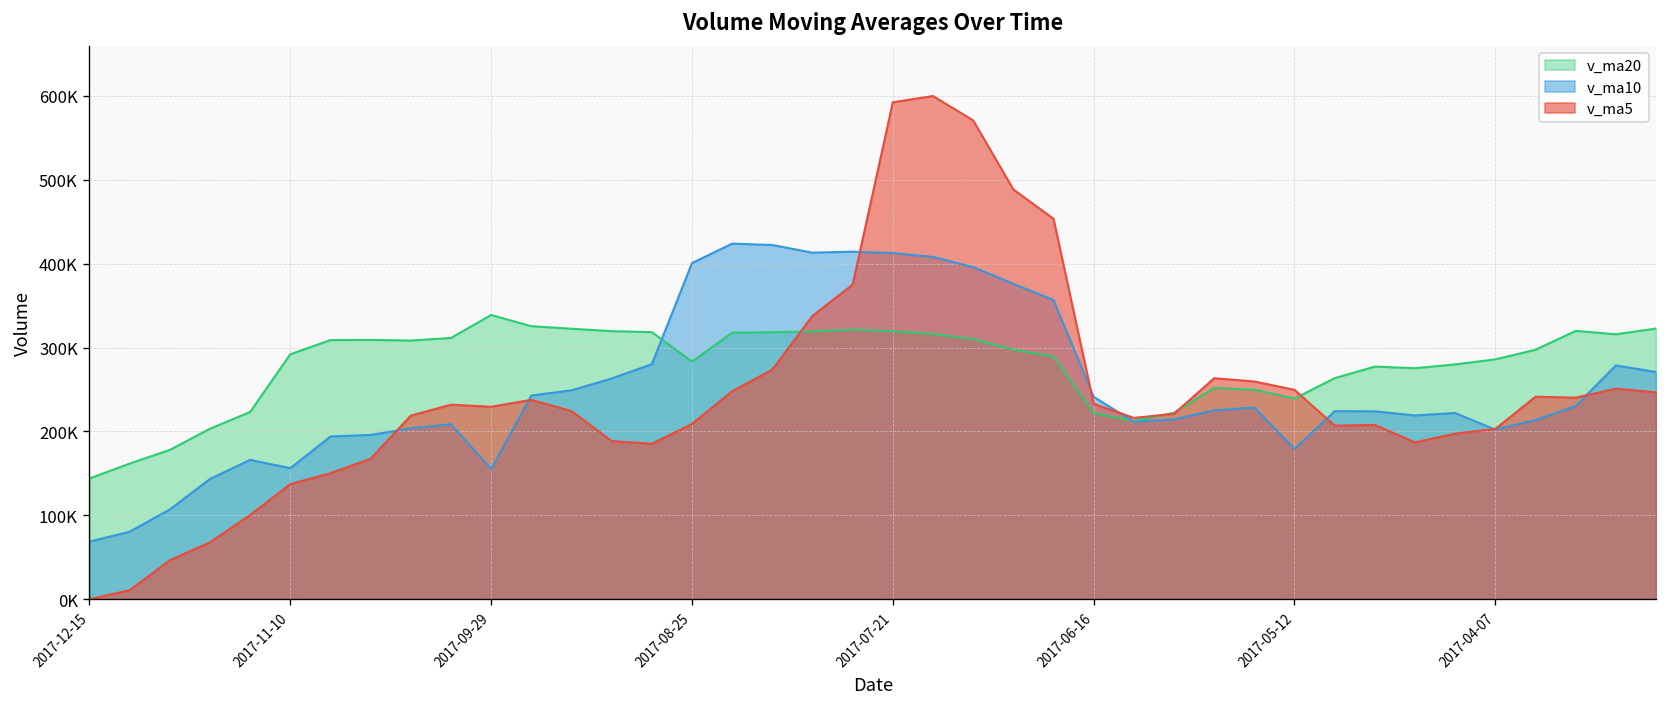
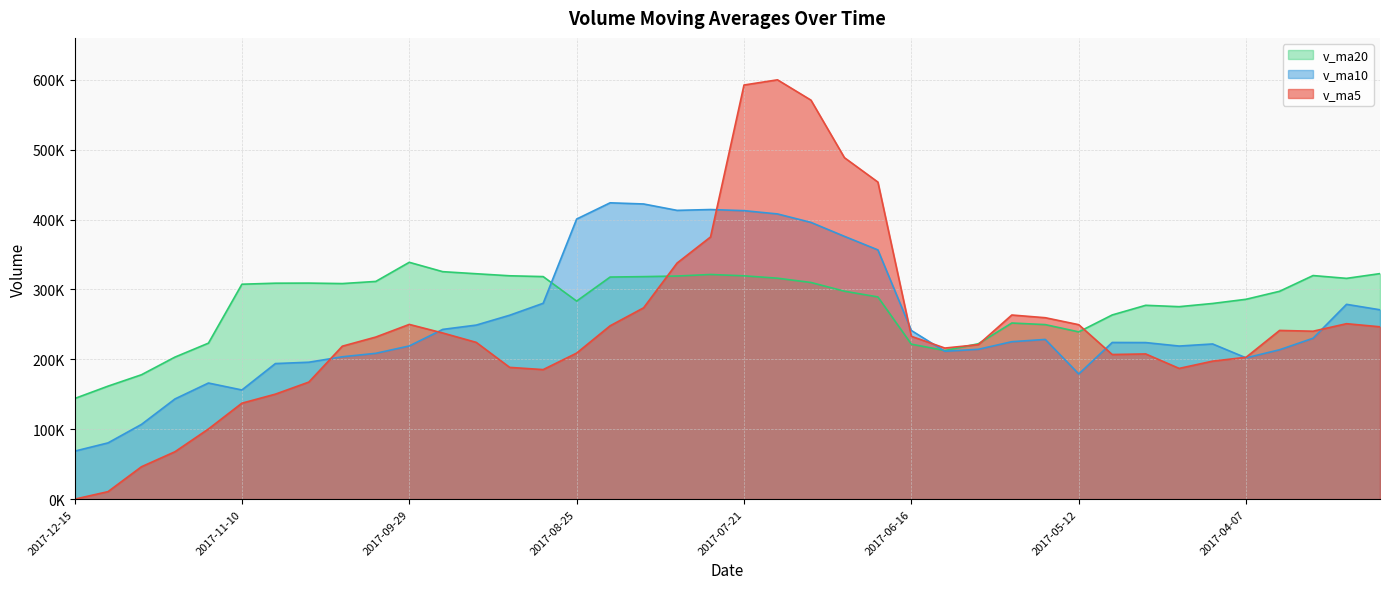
v_ma20, 2017-11-10: 290000 -> 310000
v_ma10, 2017-09-29: 160000 -> 220000
v_ma5, 2017-09-29: 230000 -> 250000
